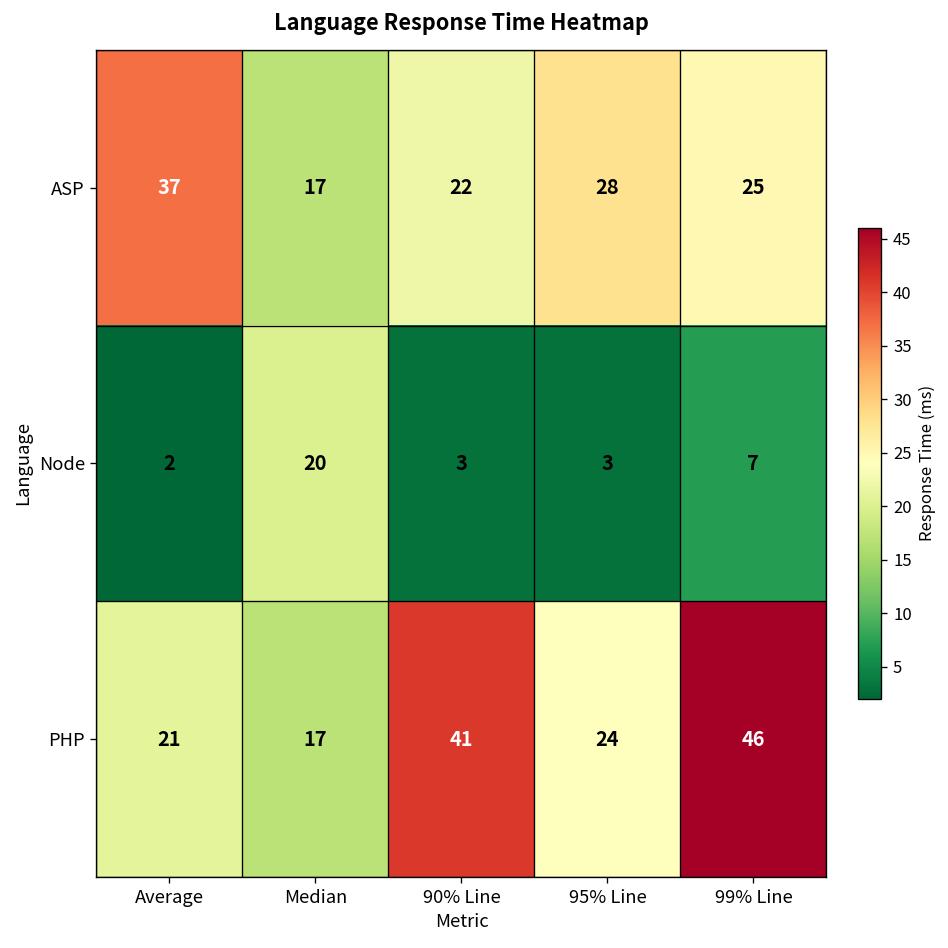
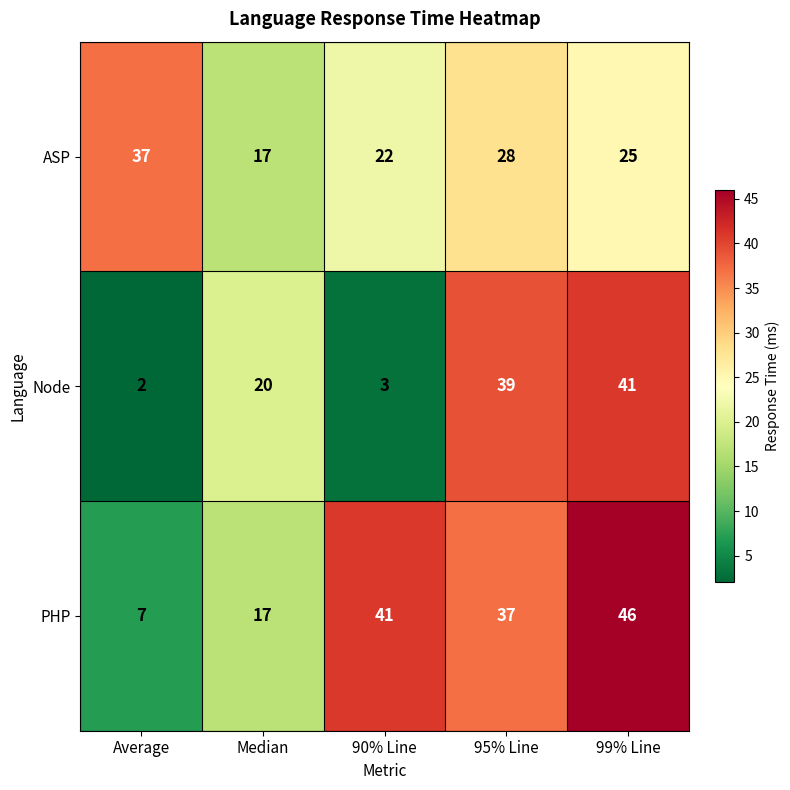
Node, 95% Line: 3 -> 39
Node, 99% Line: 7 -> 41
PHP, Average: 21 -> 7
PHP, 95% Line: 24 -> 37
